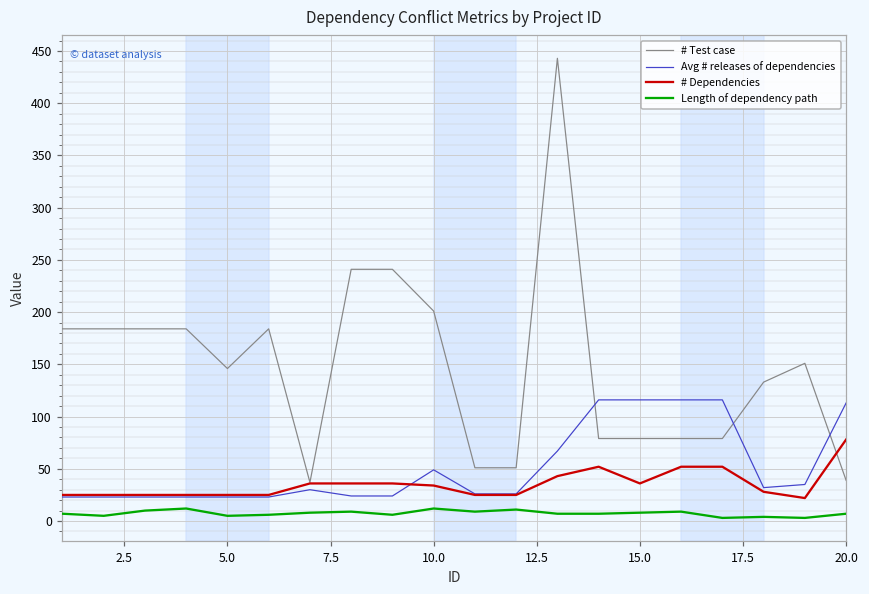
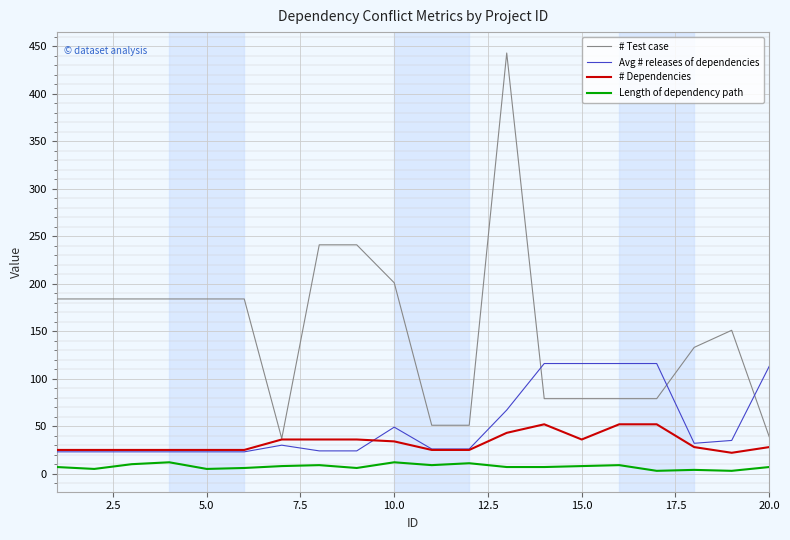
# Test case, 5.0: 150 -> 180
# Dependencies, 20.0: 80 -> 30
